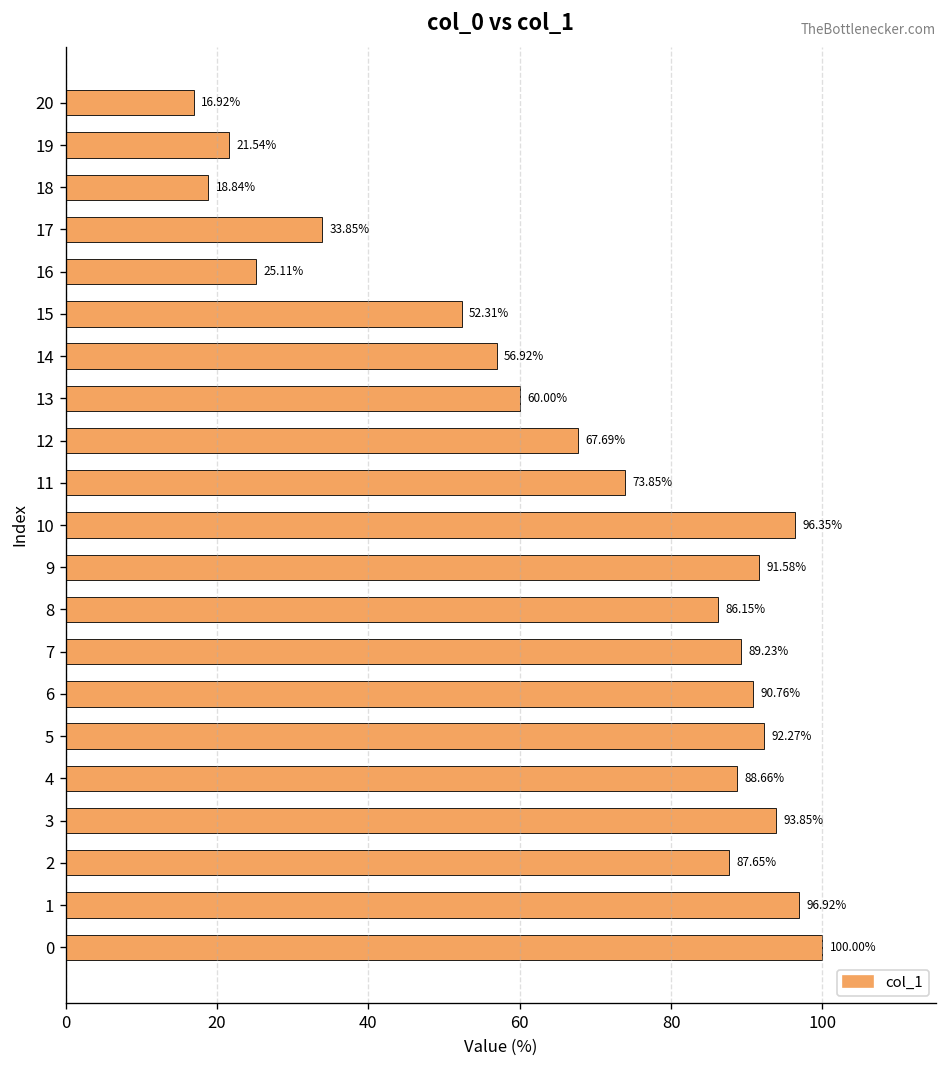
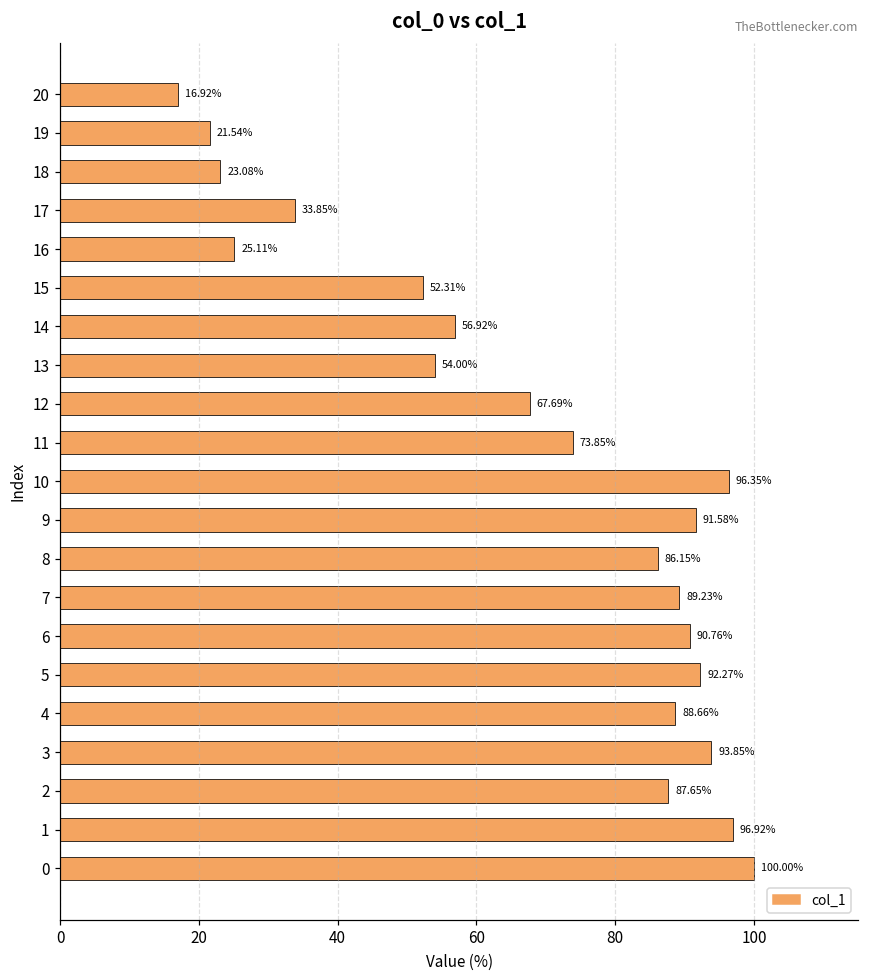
18: 18.84% -> 23.08%
13: 60.00% -> 54.00%
